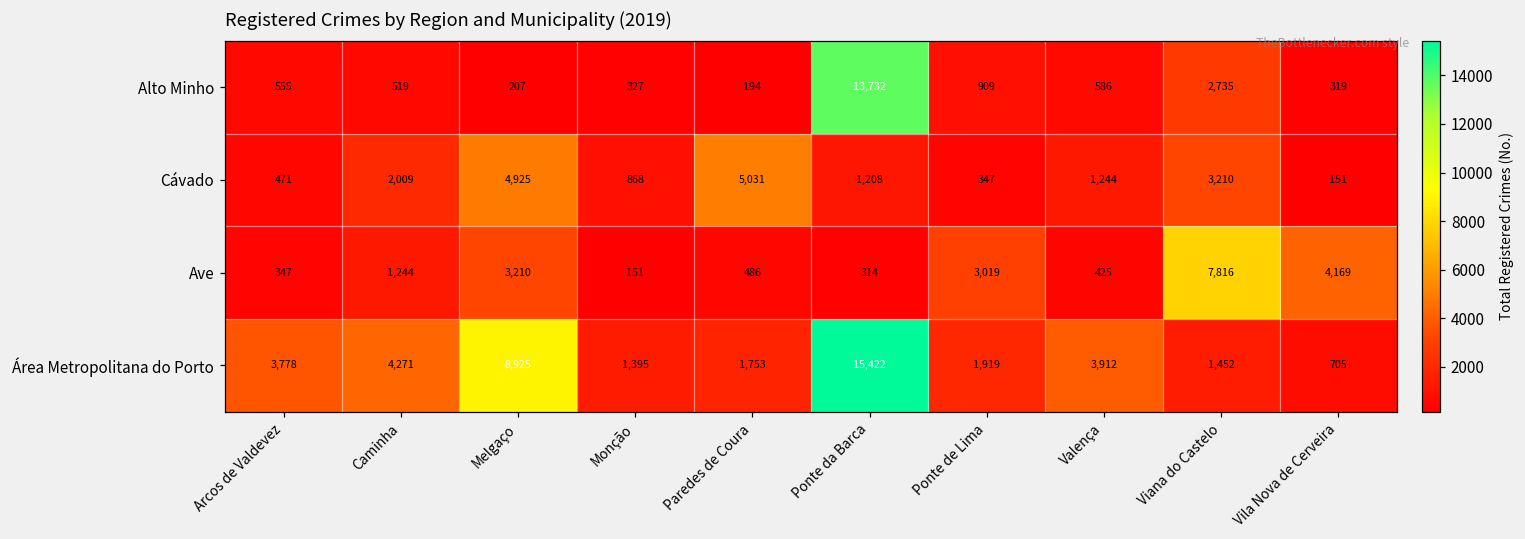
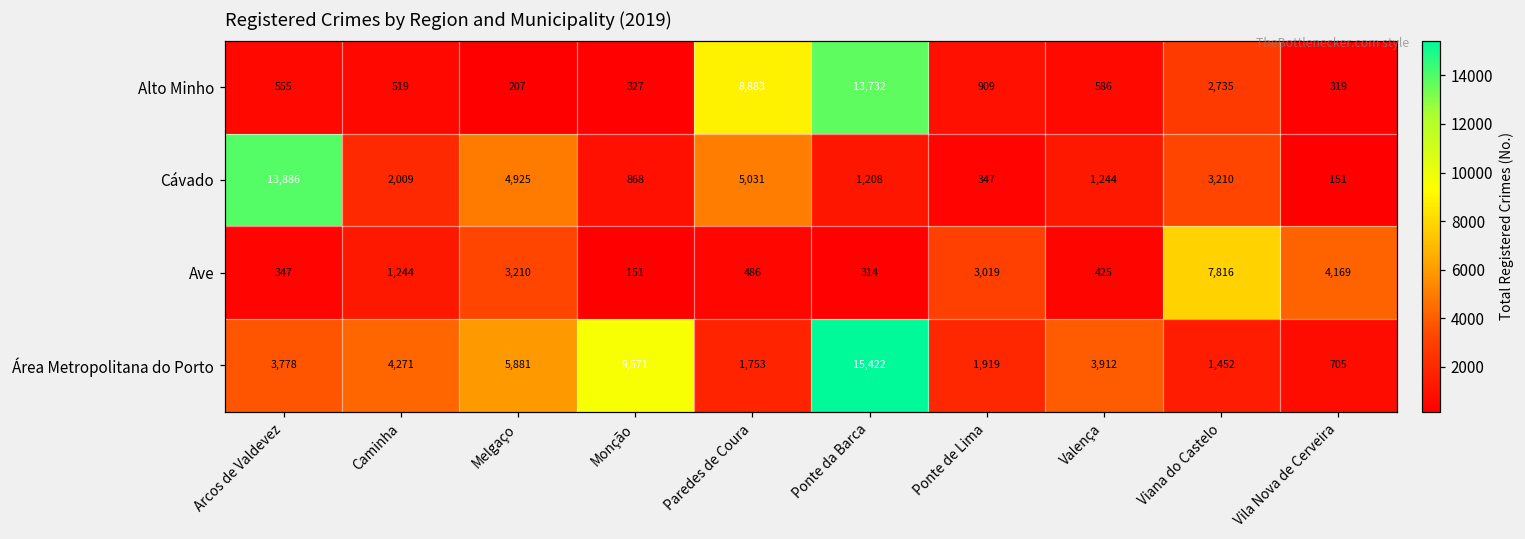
Alto Minho, Paredes de Coura: 194 -> 8,883
Cávado, Arcos de Valdevez: 471 -> 13,886
Área Metropolitana do Porto, Melgaço: 8,925 -> 5,881
Área Metropolitana do Porto, Monção: 1,395 -> 9,571
